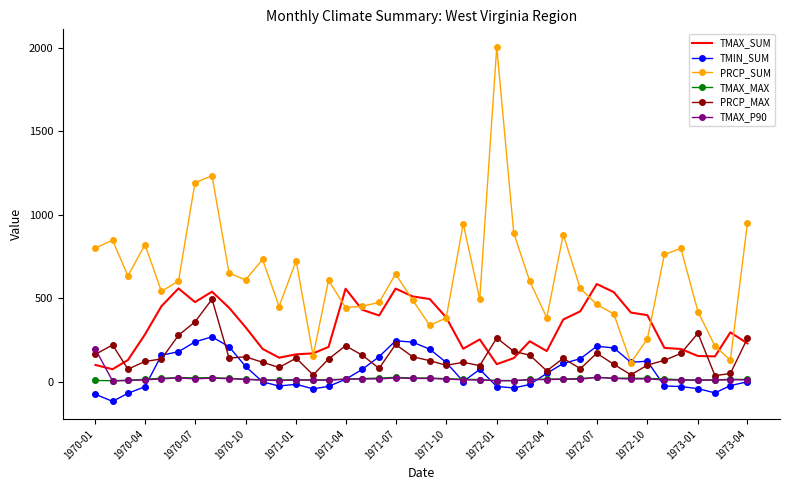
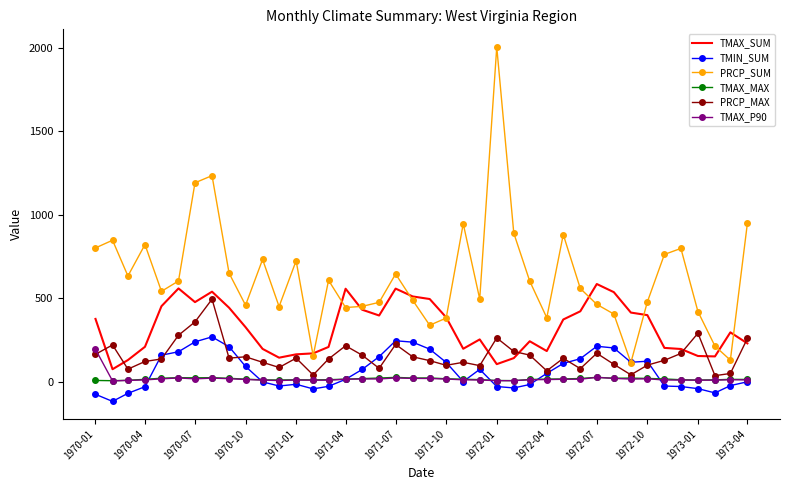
TMAX_SUM, 1970-01: 100 -> 380
TMAX_SUM, 1970-04: 280 -> 210
PRCP_SUM, 1970-10: 610 -> 460
PRCP_SUM, 1972-10: 260 -> 480
